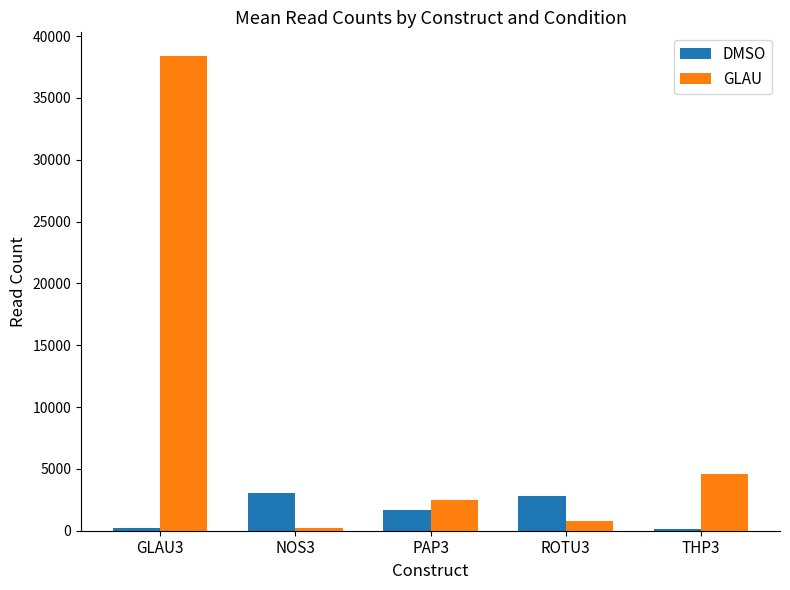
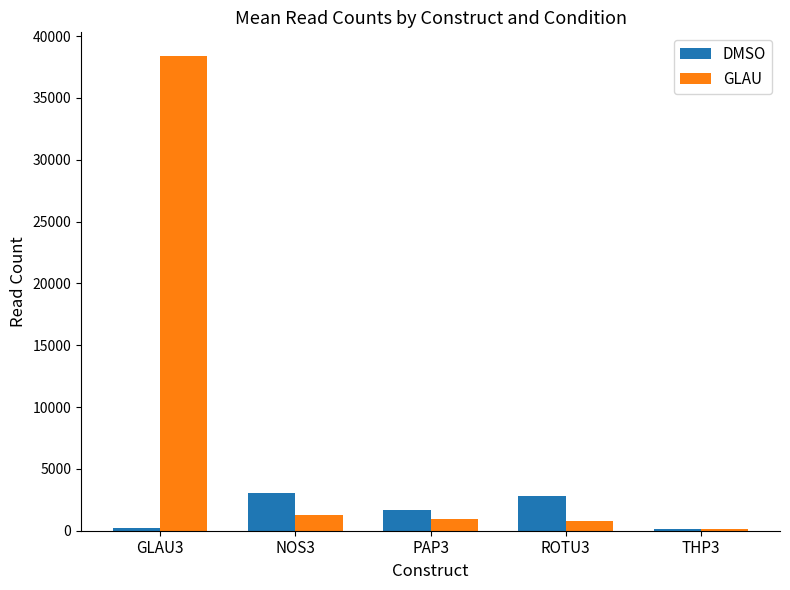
GLAU, NOS3: 200 -> 1300
GLAU, PAP3: 2500 -> 1000
GLAU, THP3: 4600 -> 200
